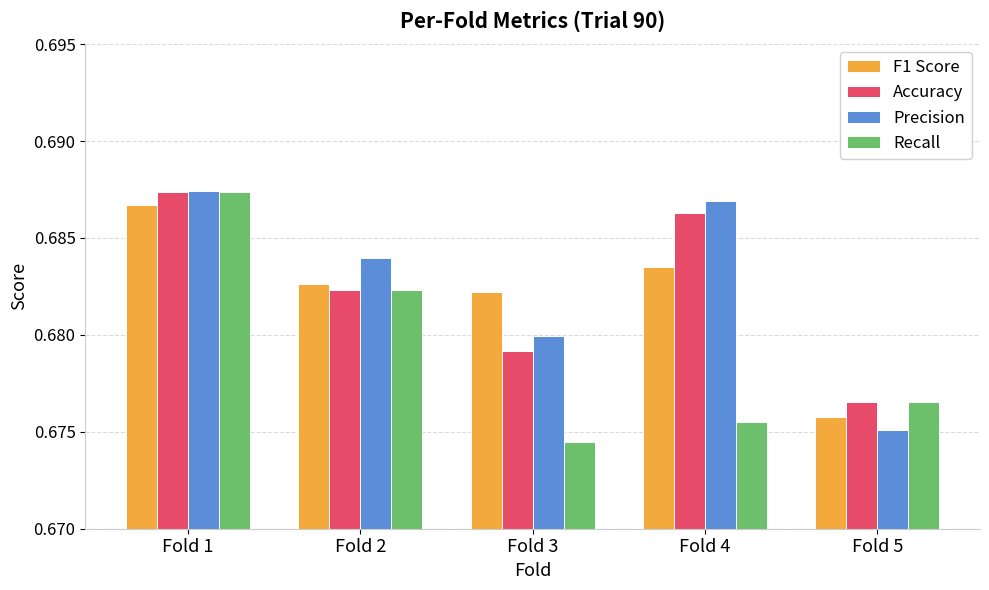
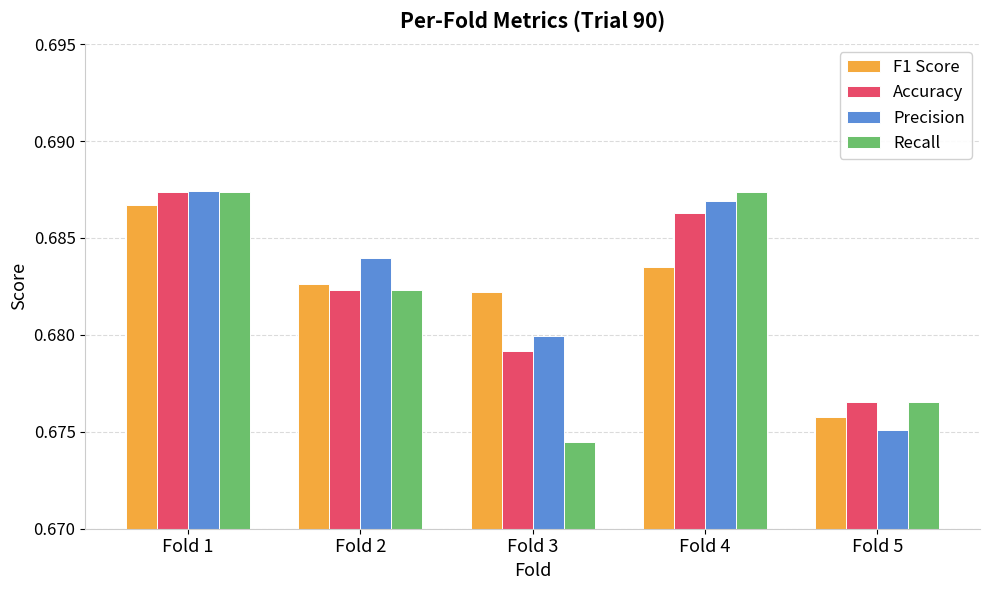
Recall, Fold 4: 0.6755 -> 0.6874
